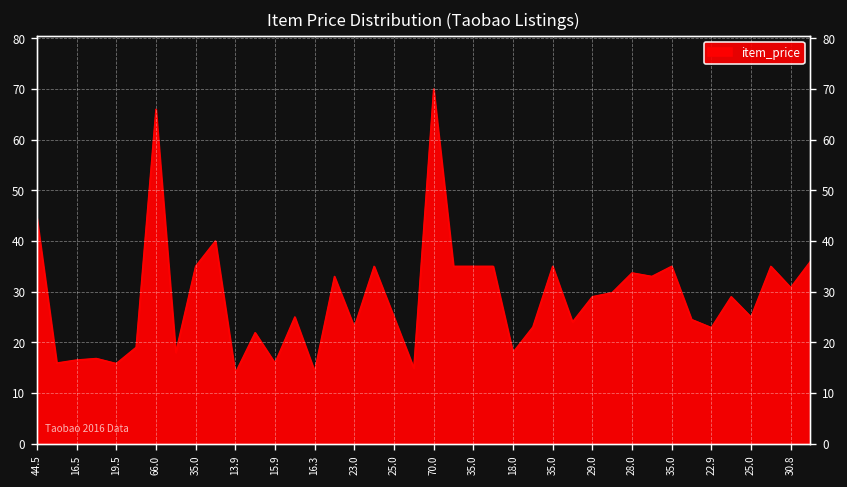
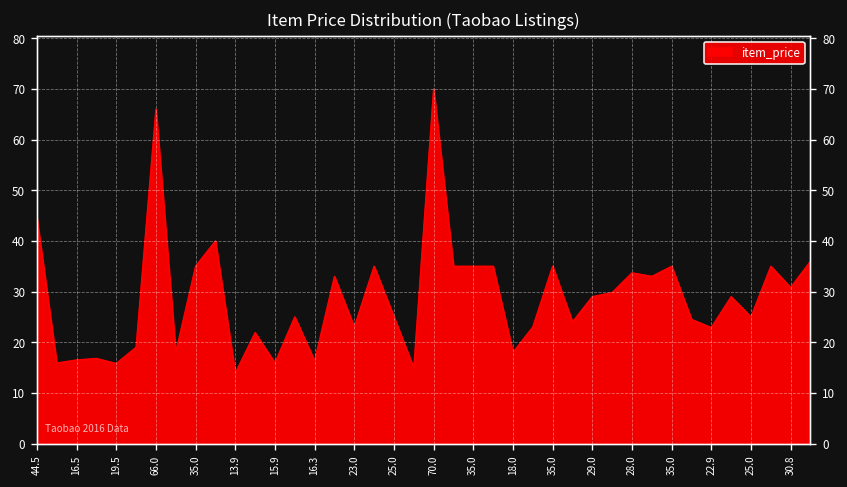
16.3: 14 -> 16
